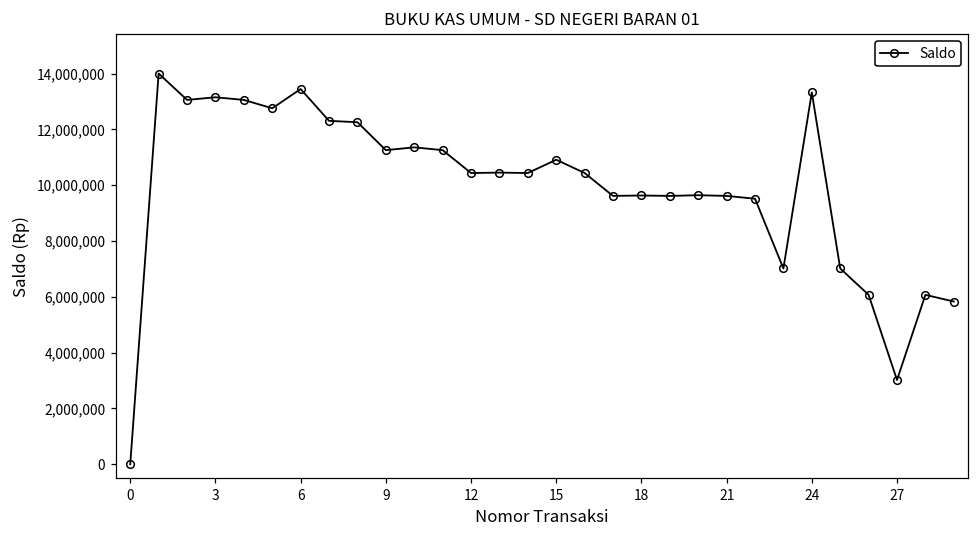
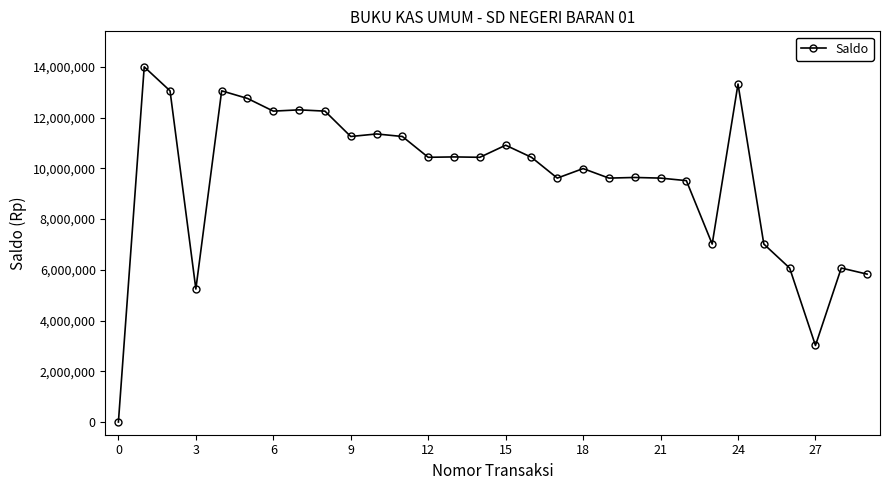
3: 13,100,000 -> 5,200,000
6: 13,400,000 -> 12,300,000
18: 9,600,000 -> 10,000,000
